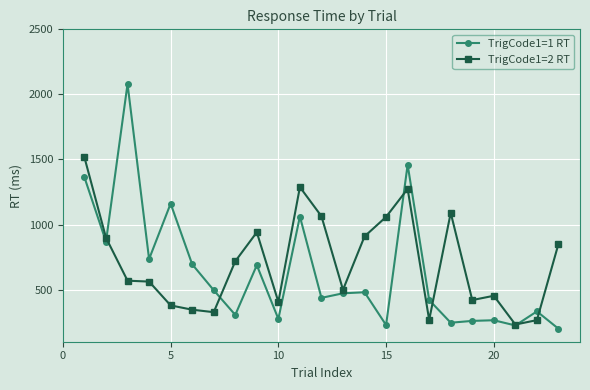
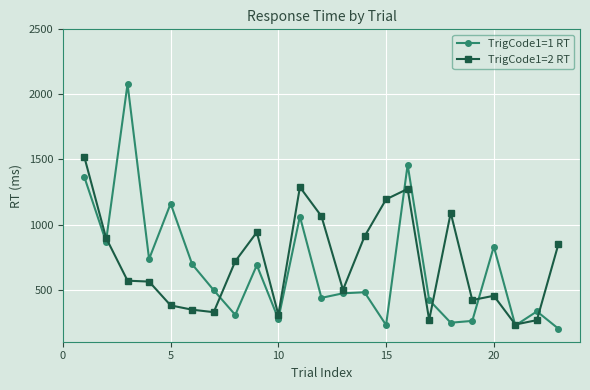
TrigCode1=2 RT, 10: 410 -> 310
TrigCode1=2 RT, 15: 1060 -> 1190
TrigCode1=1 RT, 20: 270 -> 830
